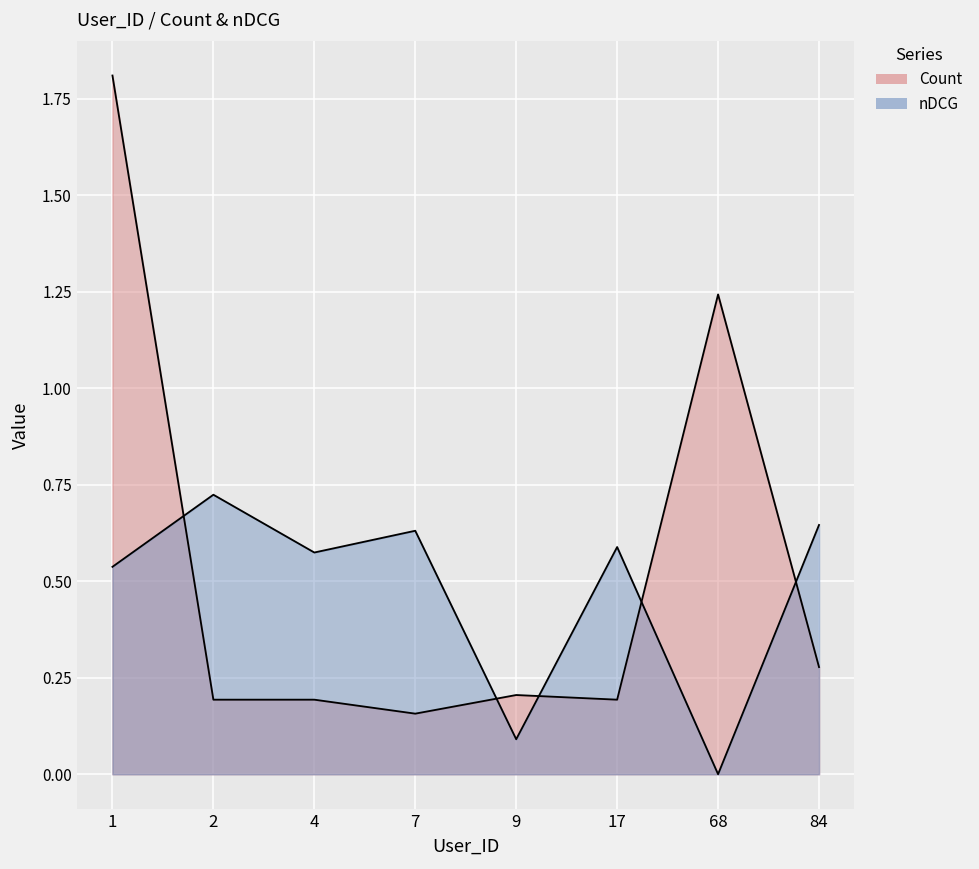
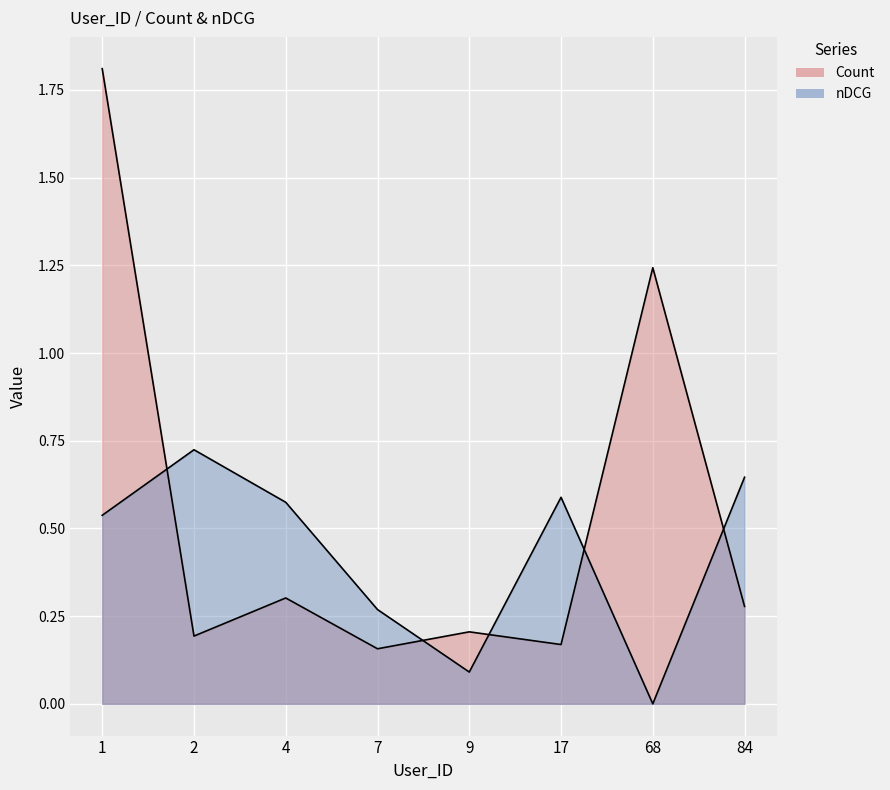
Count, 4: 0.19 -> 0.30
nDCG, 7: 0.63 -> 0.27
Count, 17: 0.19 -> 0.17
